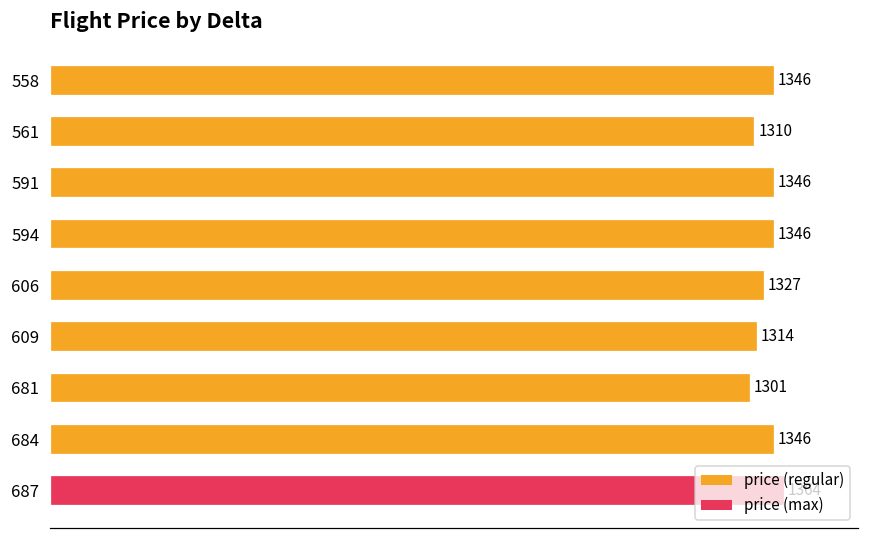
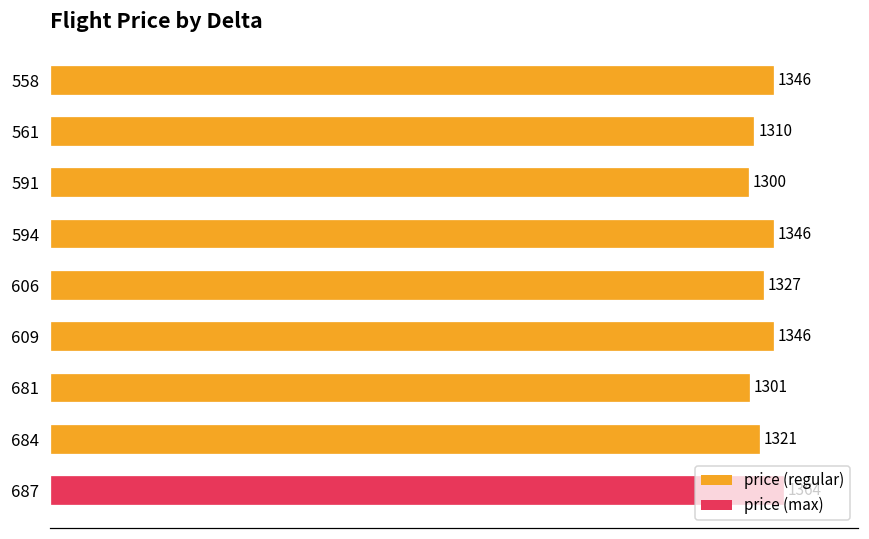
591: 1346 -> 1300
609: 1314 -> 1346
684: 1346 -> 1321
